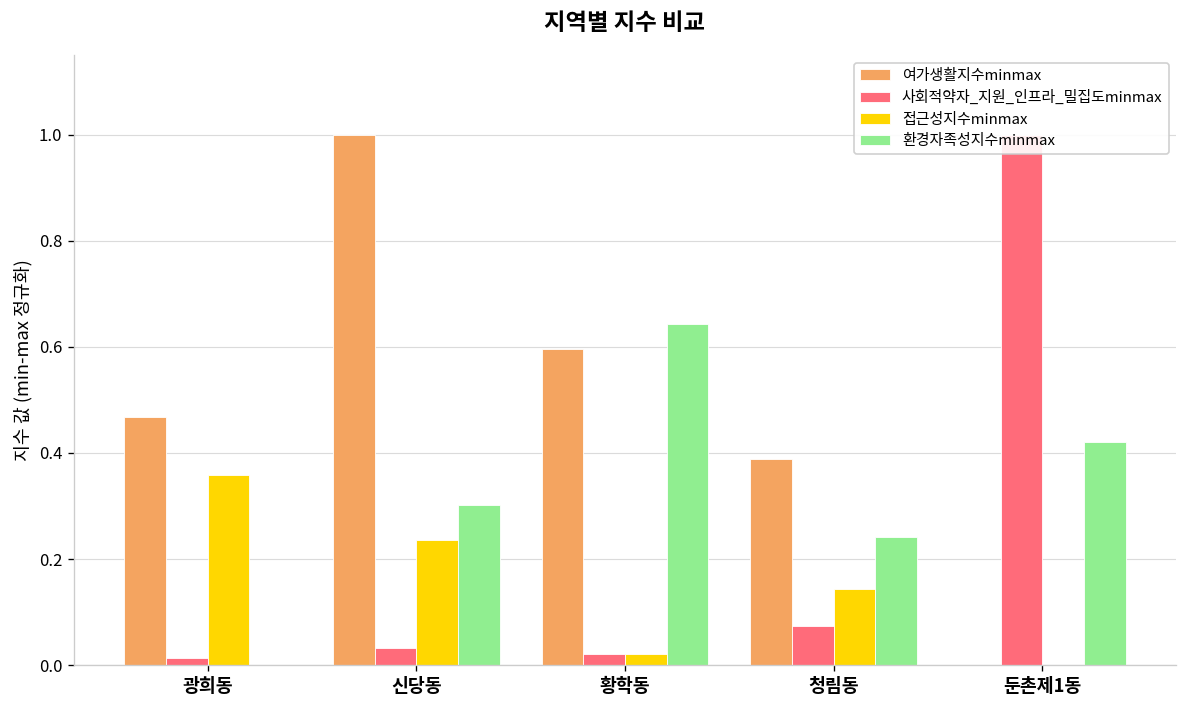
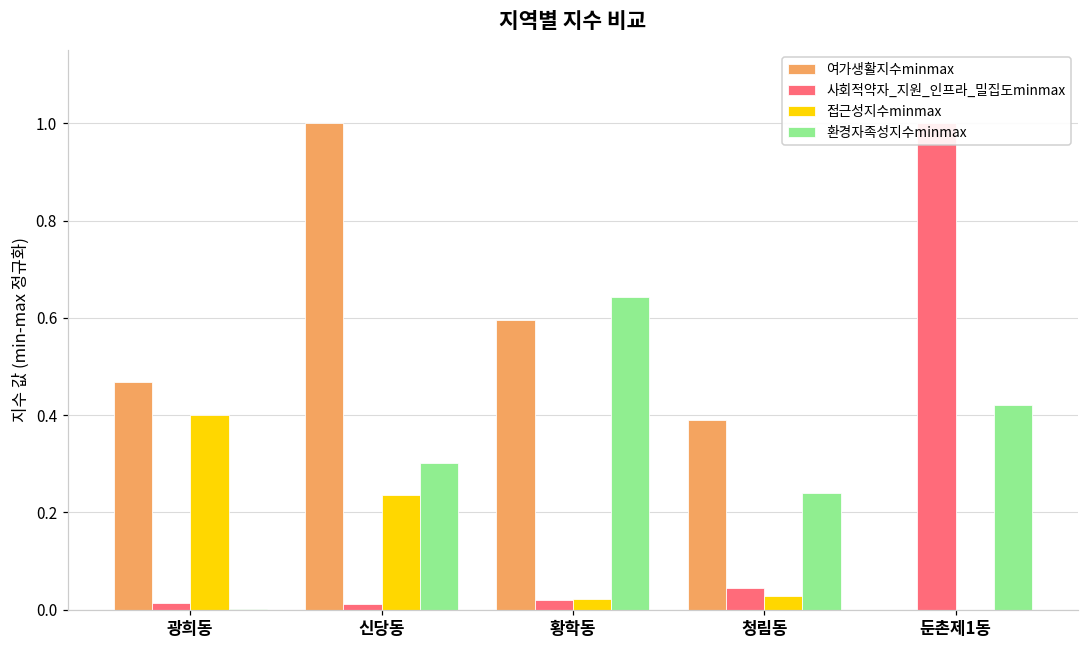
접근성지수minmax, 광희동: 0.36 -> 0.40
사회적약자_지원_인프라_밀집도minmax, 신당동: 0.03 -> 0.01
사회적약자_지원_인프라_밀집도minmax, 청림동: 0.07 -> 0.05
접근성지수minmax, 청림동: 0.14 -> 0.03
